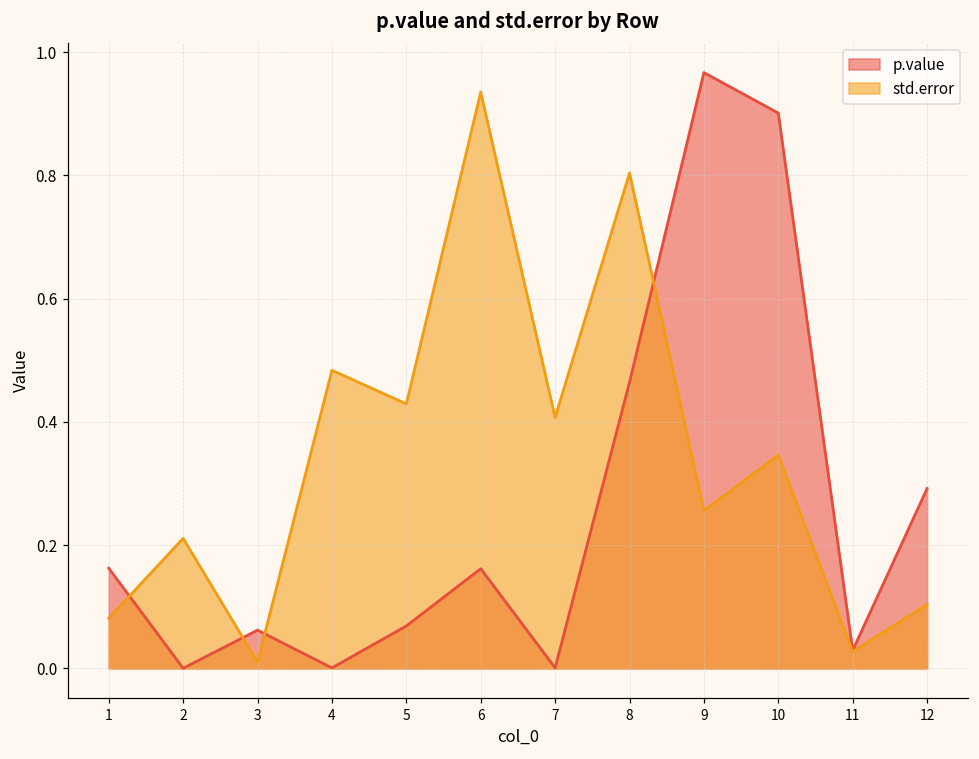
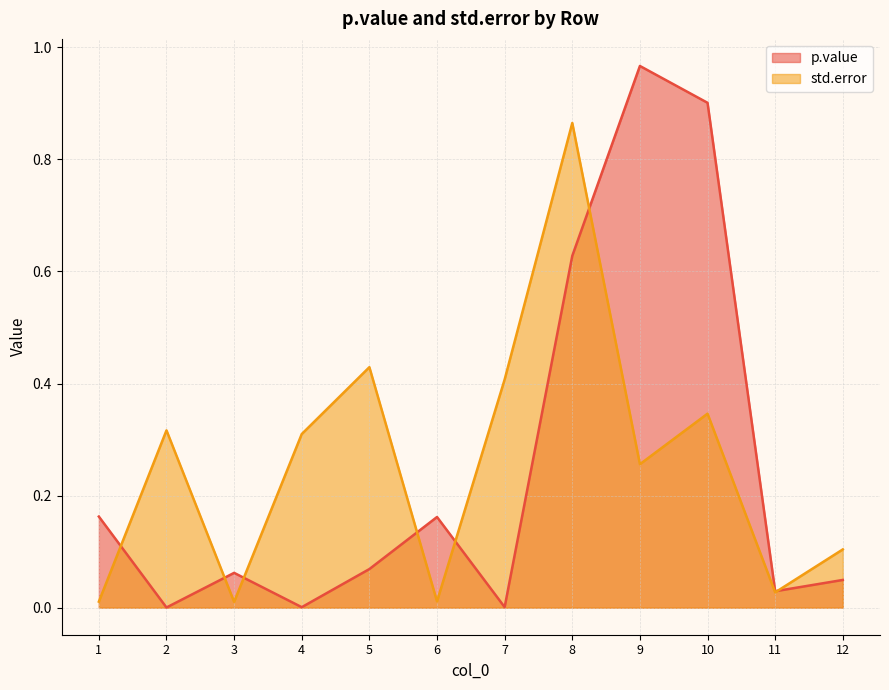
std.error, 1: 0.08 -> 0.01
std.error, 2: 0.21 -> 0.32
std.error, 4: 0.48 -> 0.31
std.error, 6: 0.94 -> 0.01
p.value, 8: 0.46 -> 0.63
std.error, 8: 0.80 -> 0.87
p.value, 12: 0.29 -> 0.05
